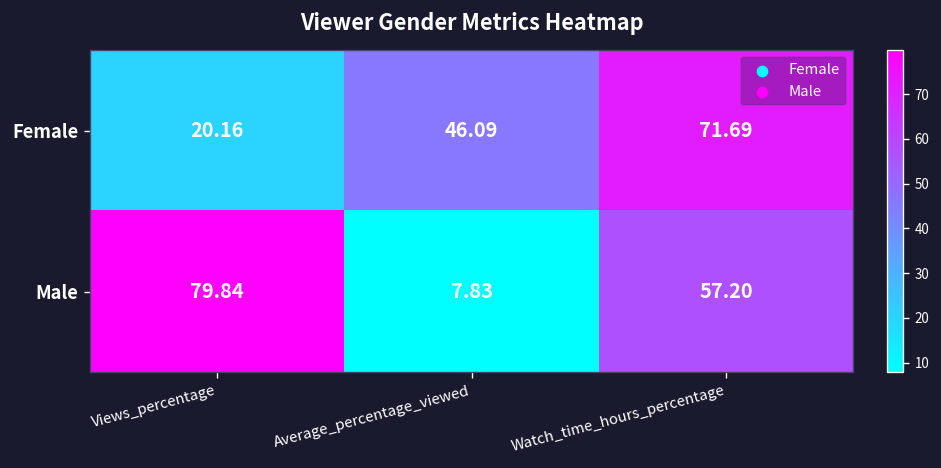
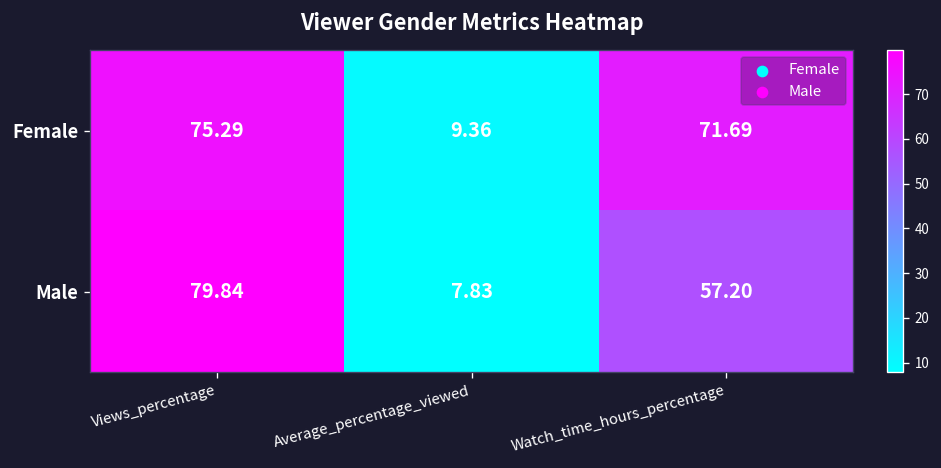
Female, Views_percentage: 20.16 -> 75.29
Female, Average_percentage_viewed: 46.09 -> 9.36
